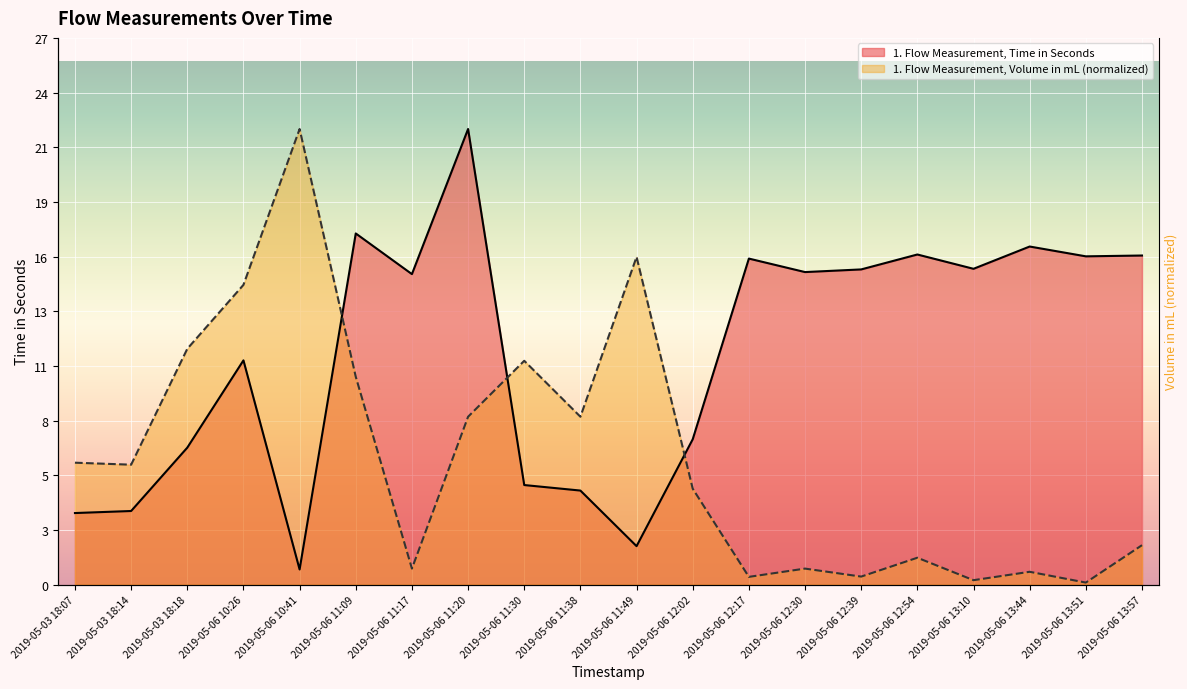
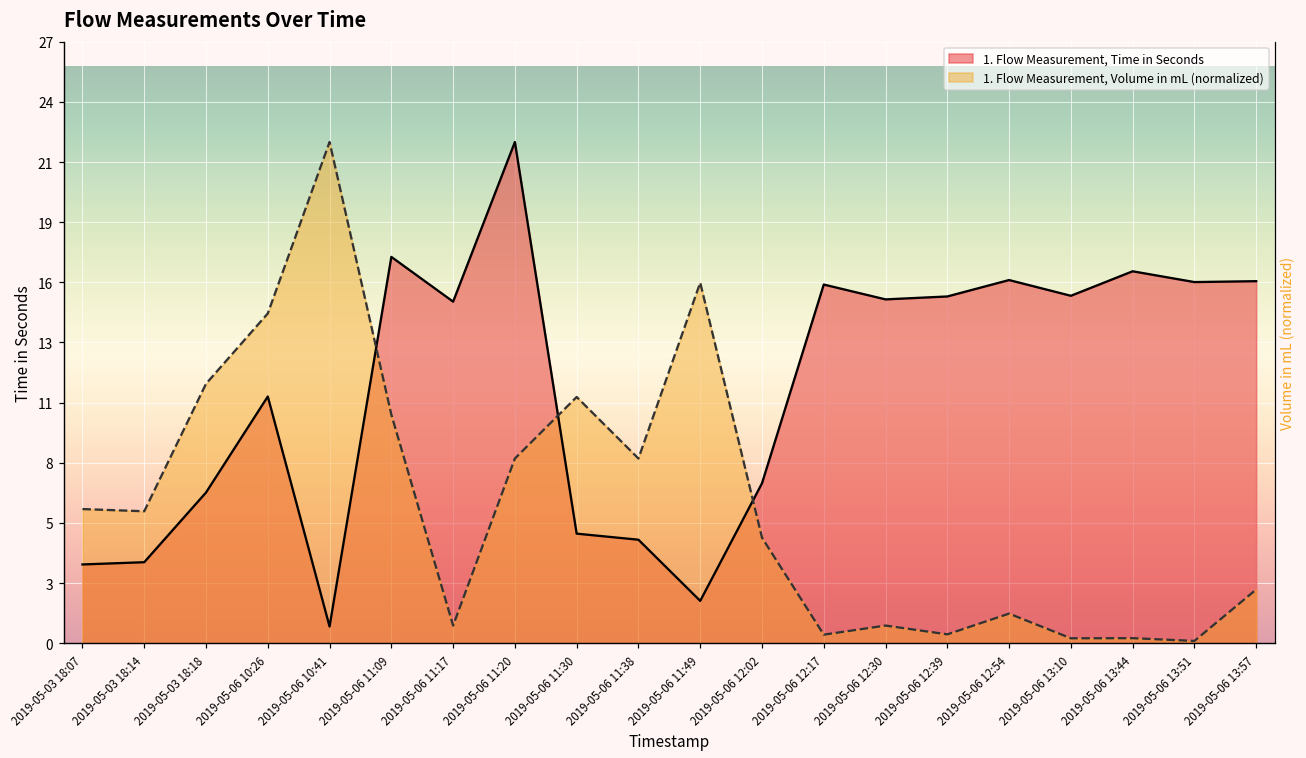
1. Flow Measurement, Volume in mL (normalized), 2019-05-06 13:44: 0.6 -> 0.2
1. Flow Measurement, Volume in mL (normalized), 2019-05-06 13:57: 1.9 -> 2.4
